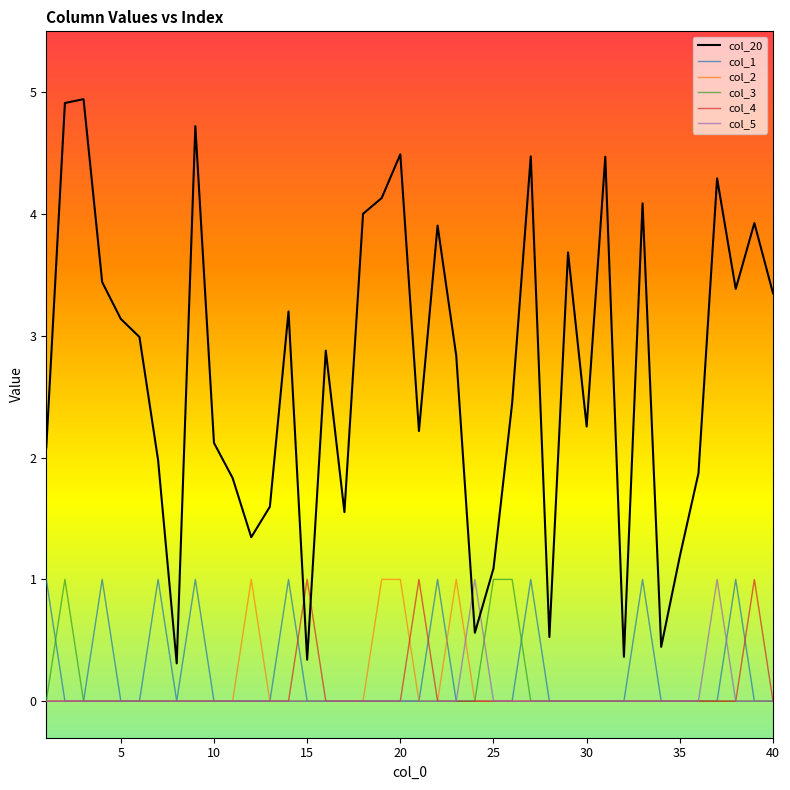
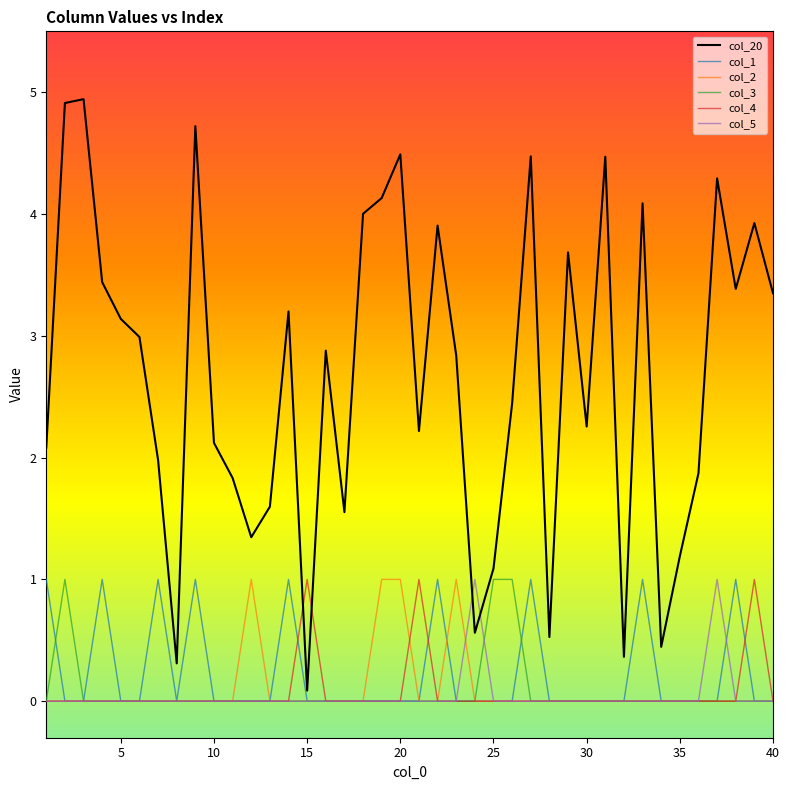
col_20, 15: 0.34 -> 0.09
